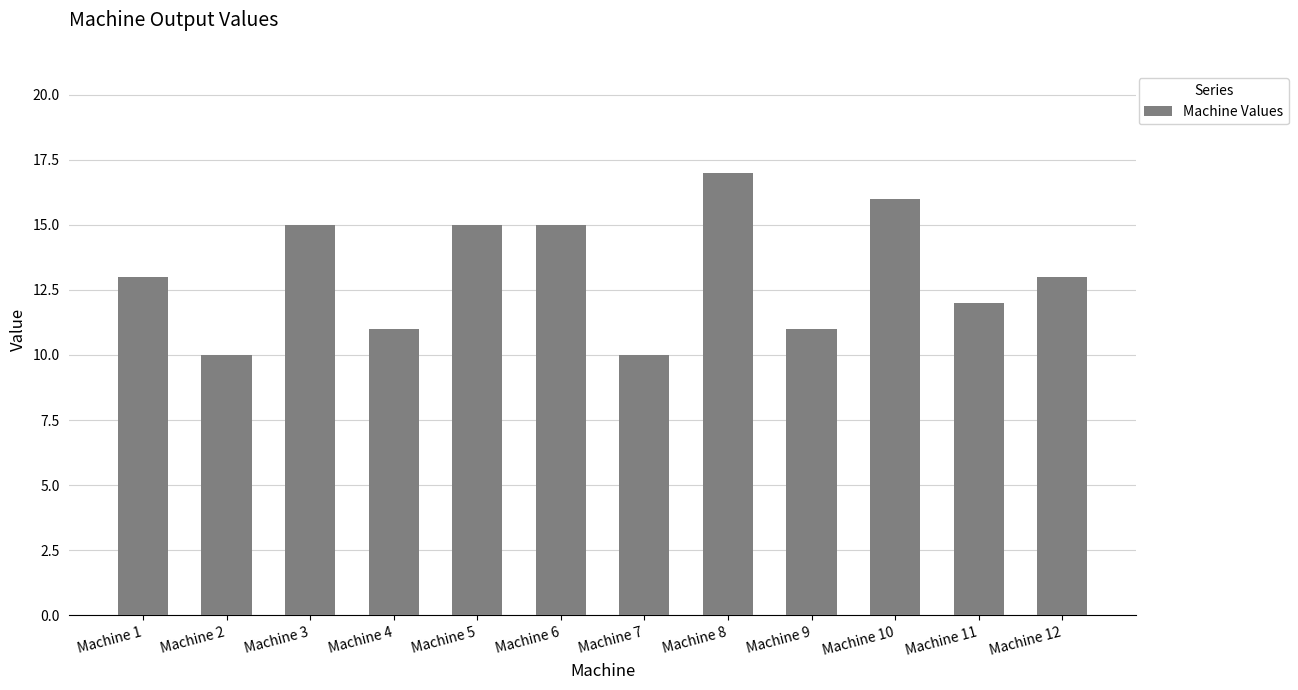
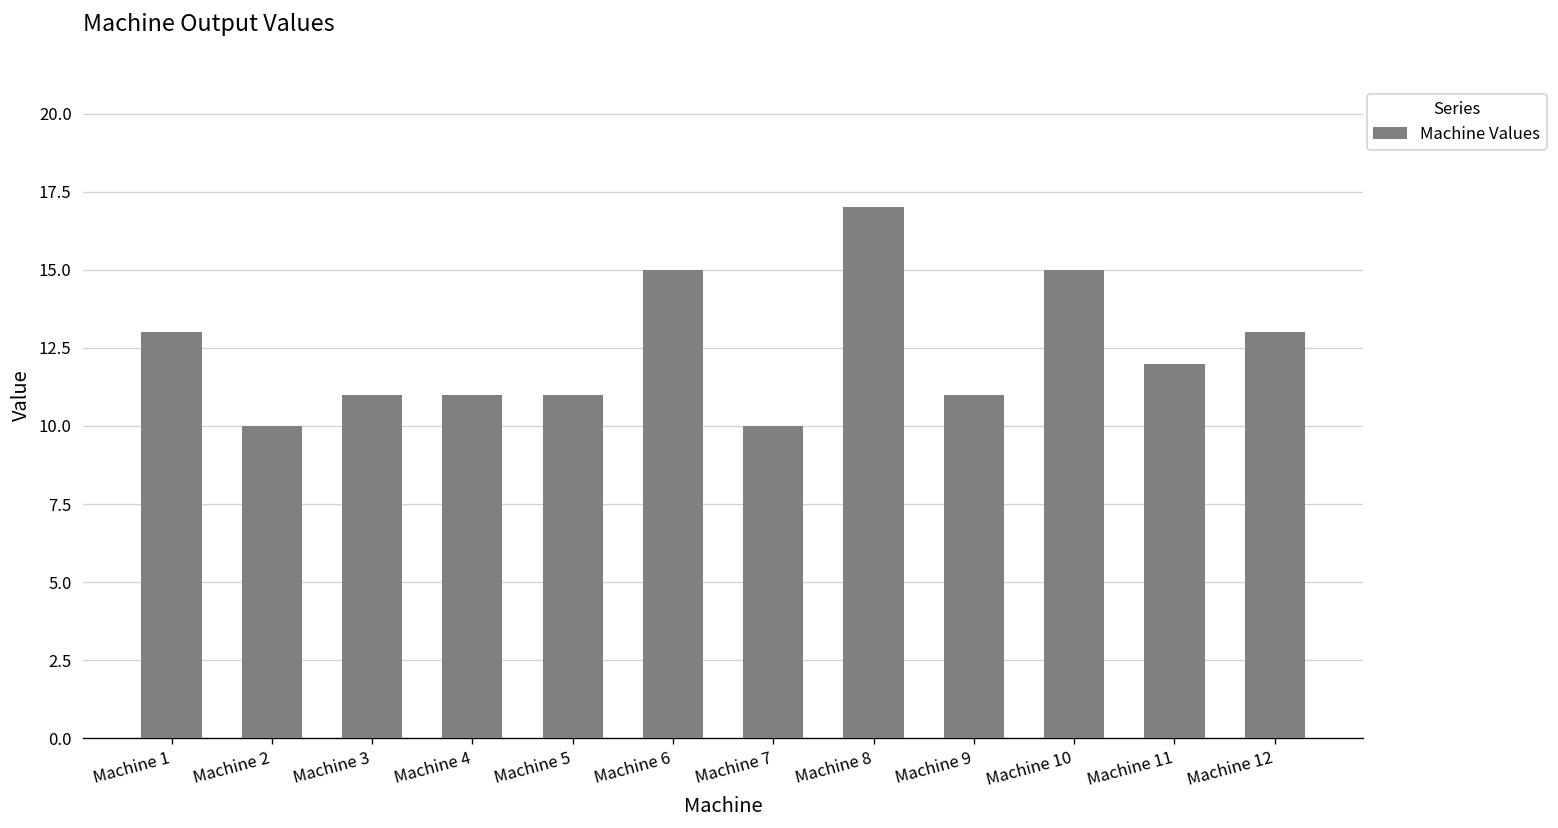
Machine 3: 15 -> 11
Machine 5: 15 -> 11
Machine 10: 16 -> 15
